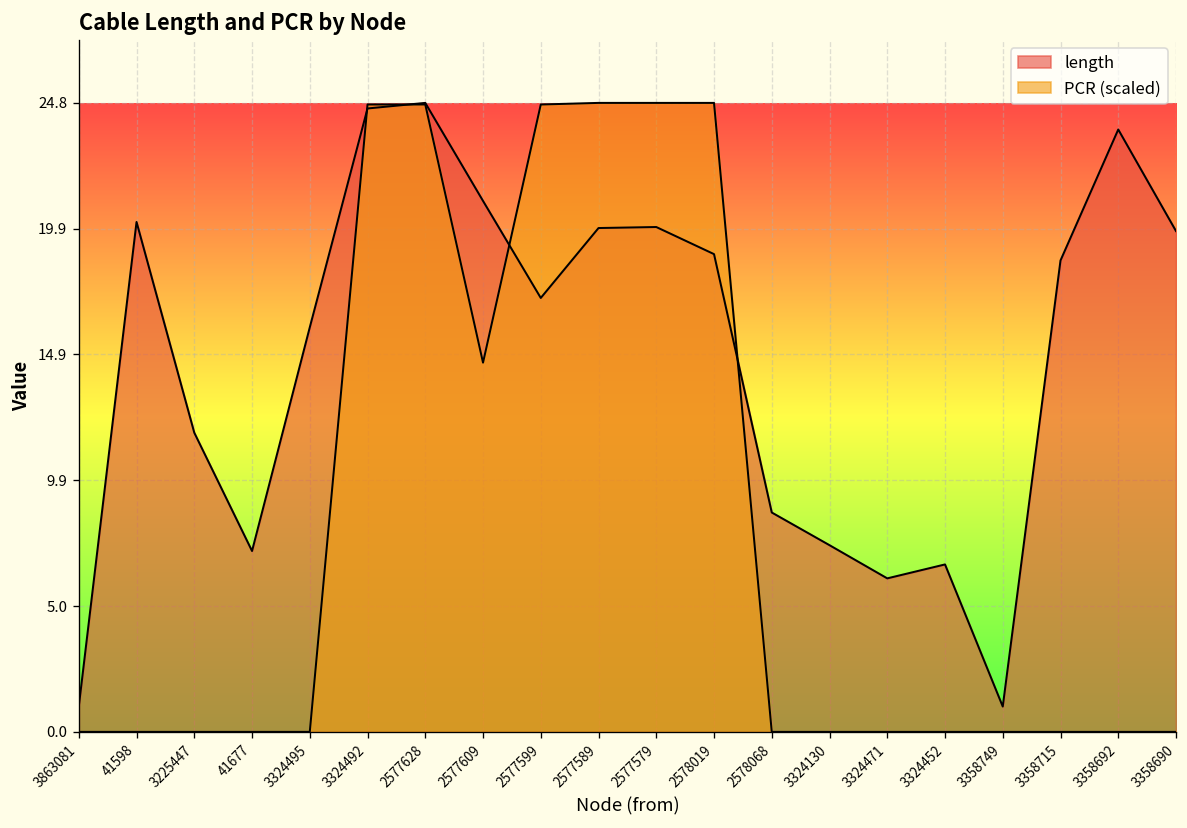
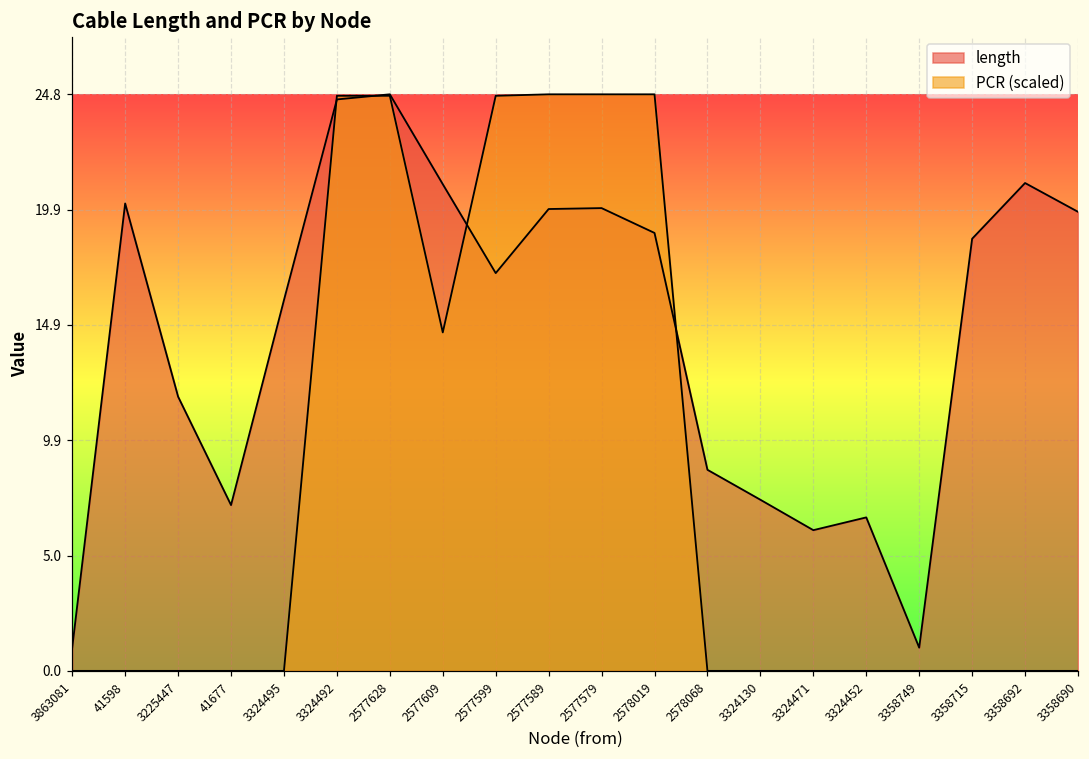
length, 3358692: 23.8 -> 21.0
